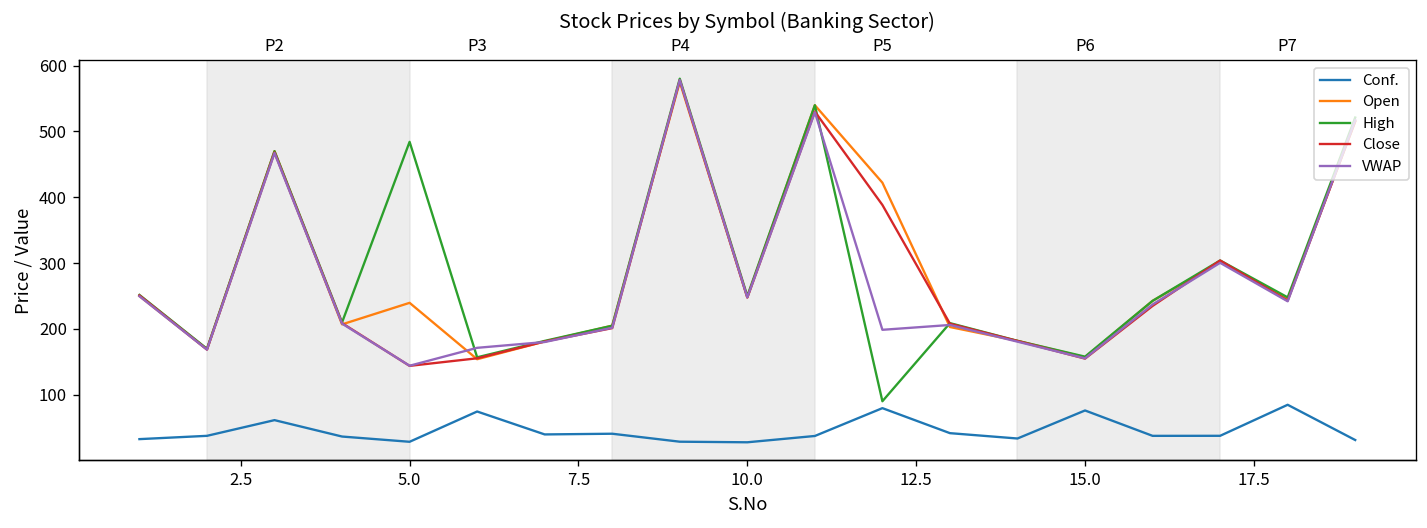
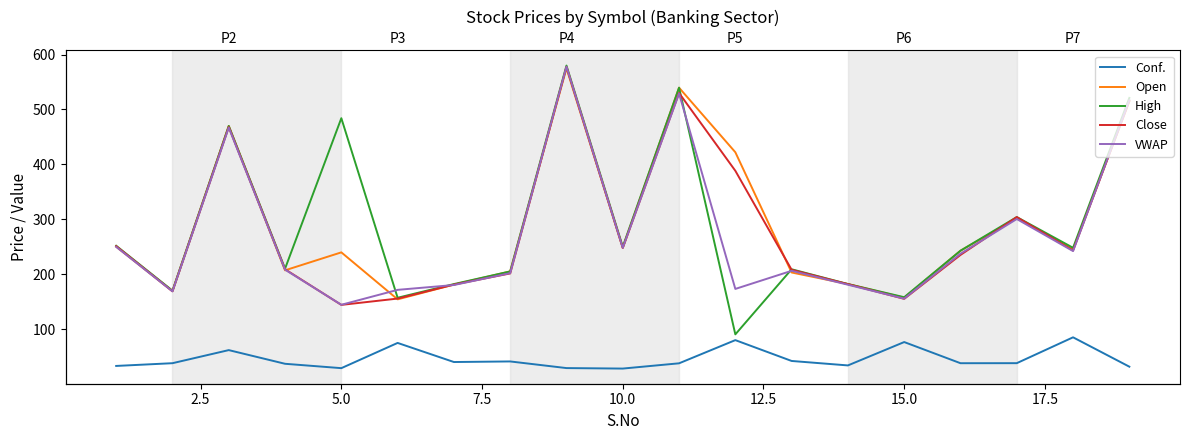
VWAP, P5: 200 -> 170
